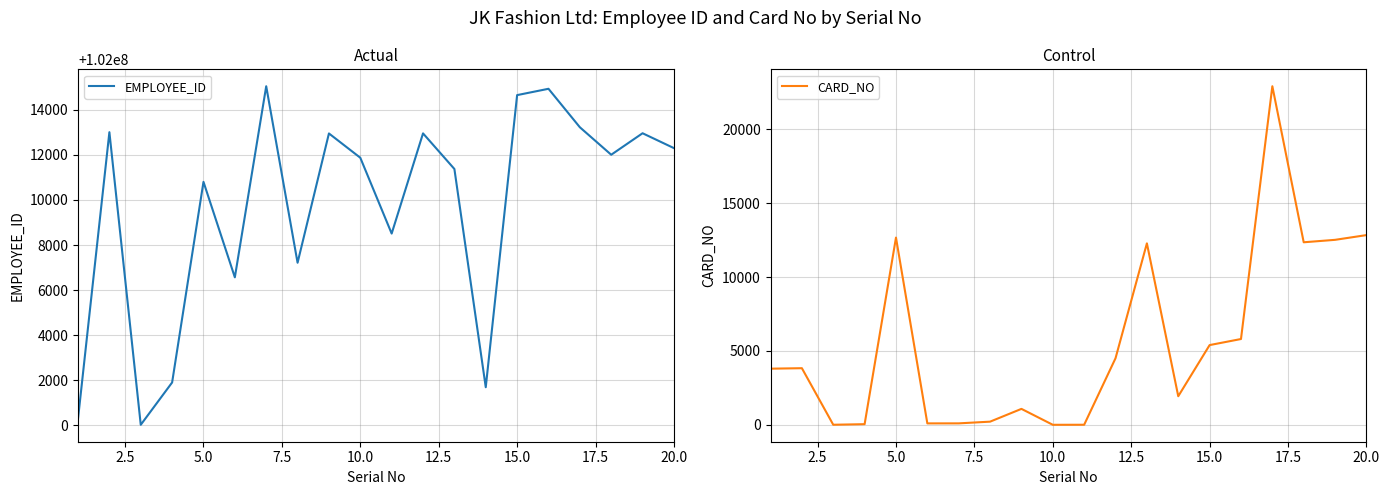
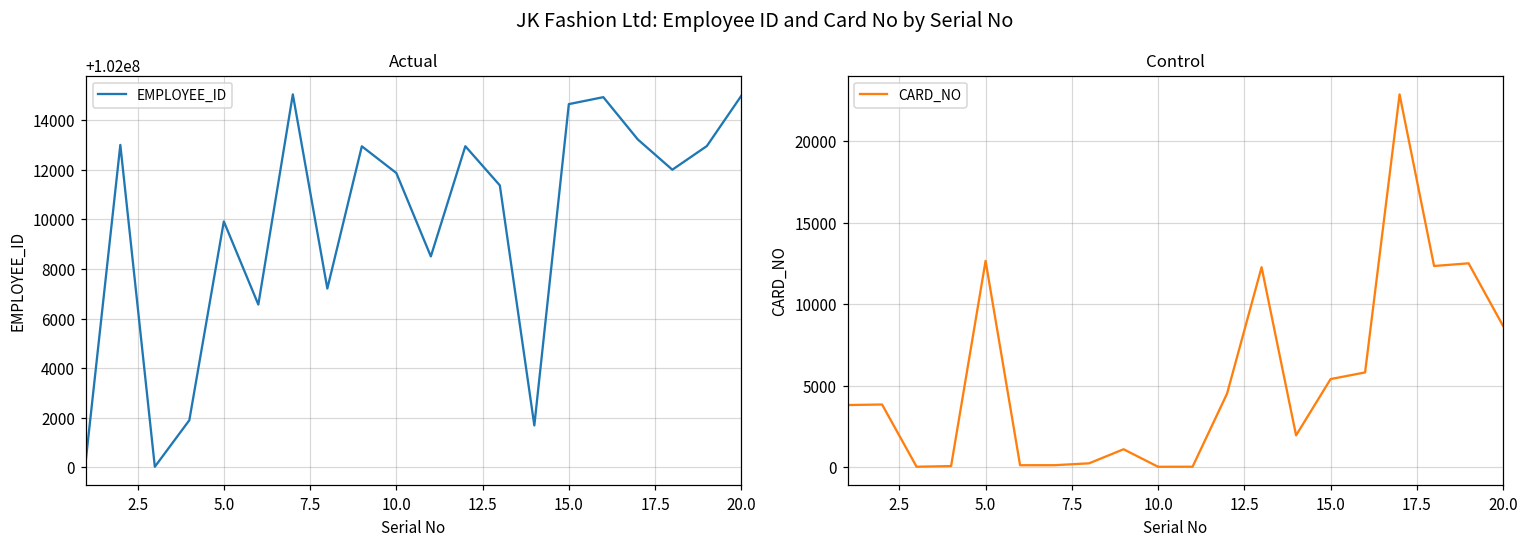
Actual, 5.0: 102010800 -> 102009900
Actual, 20.0: 102012300 -> 102015000
Control, 20.0: 12800 -> 8700
